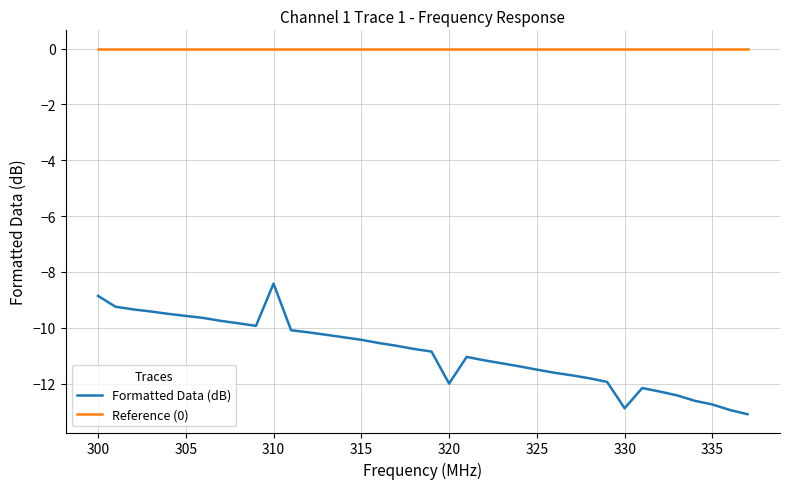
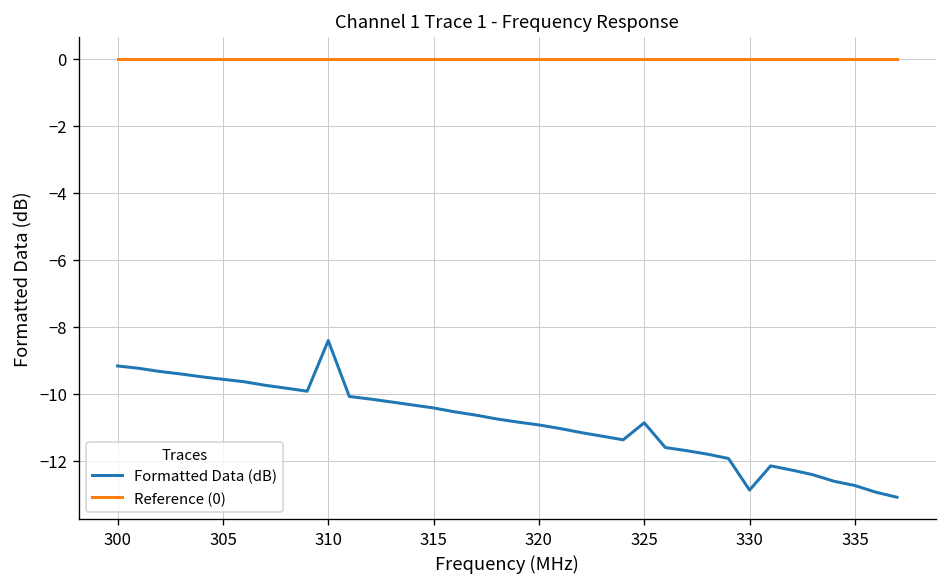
Formatted Data (dB), 300: -8.9 -> -9.2
Formatted Data (dB), 320: -12.0 -> -10.9
Formatted Data (dB), 325: -11.5 -> -10.9
